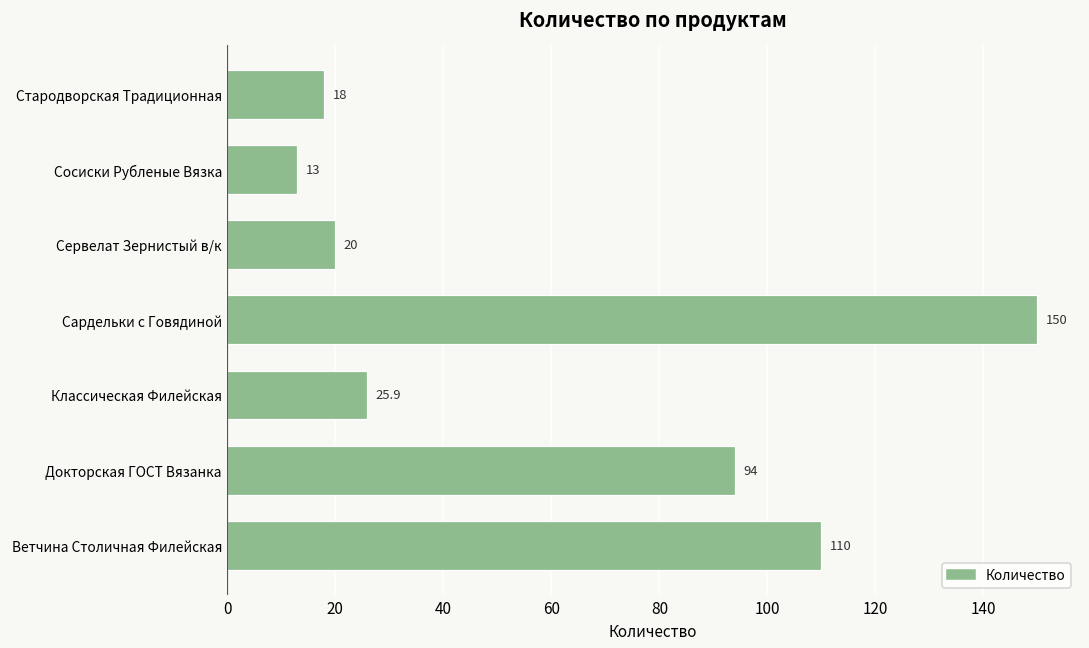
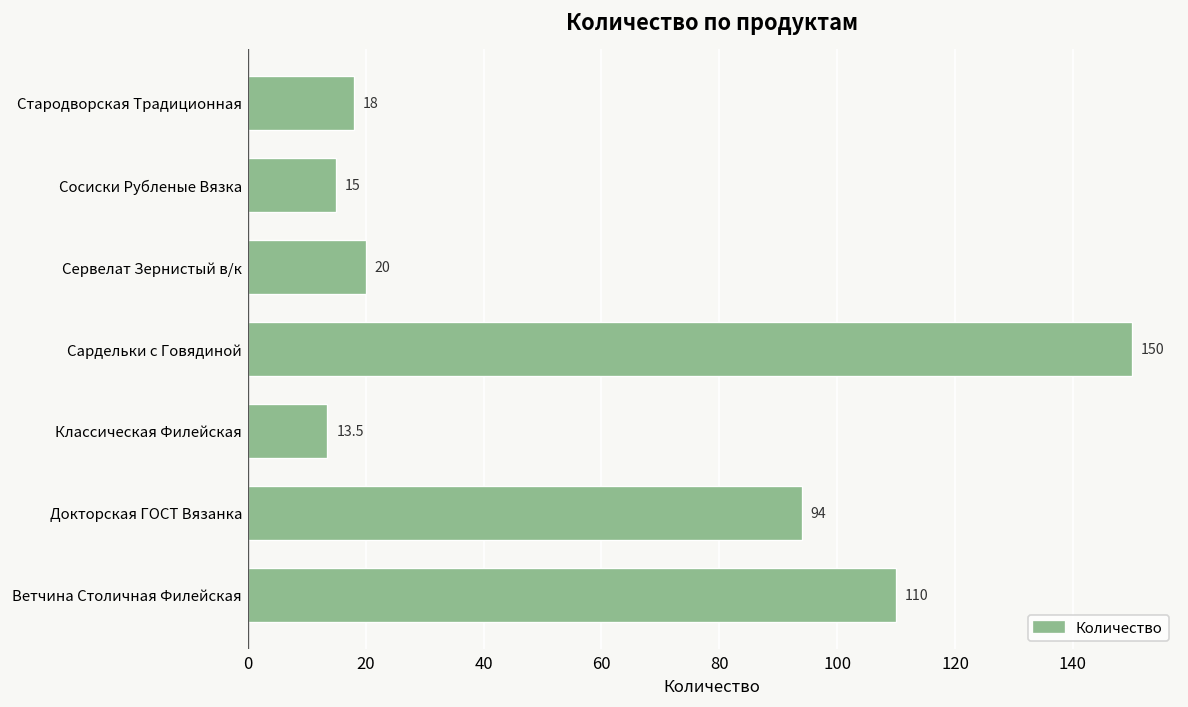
Сосиски Рубленые Вязка: 13 -> 15
Классическая Филейская: 25.9 -> 13.5
